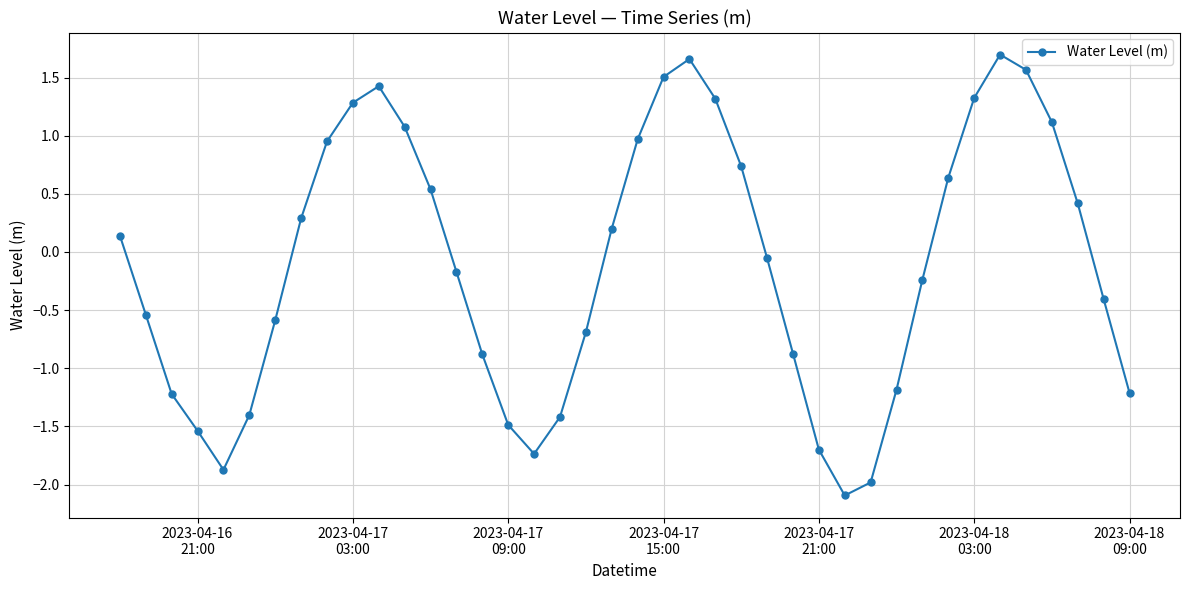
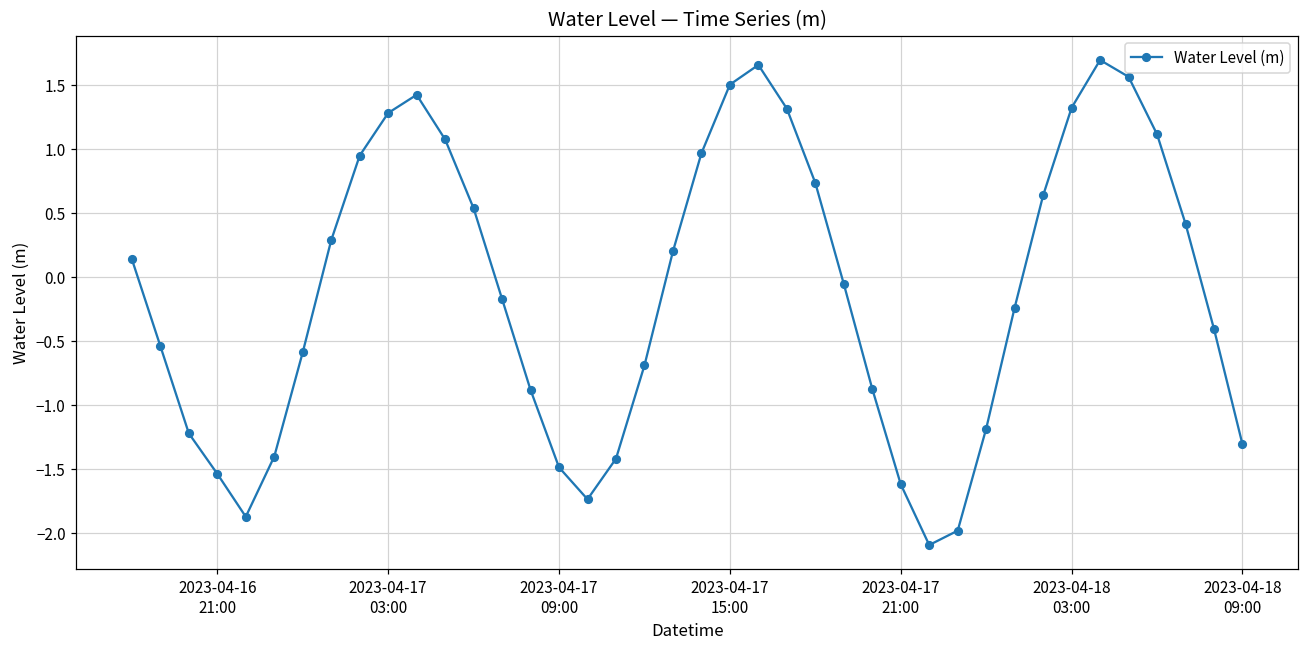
2023-04-17 21:00: -1.70 -> -1.62
2023-04-18 09:00: -1.21 -> -1.31
